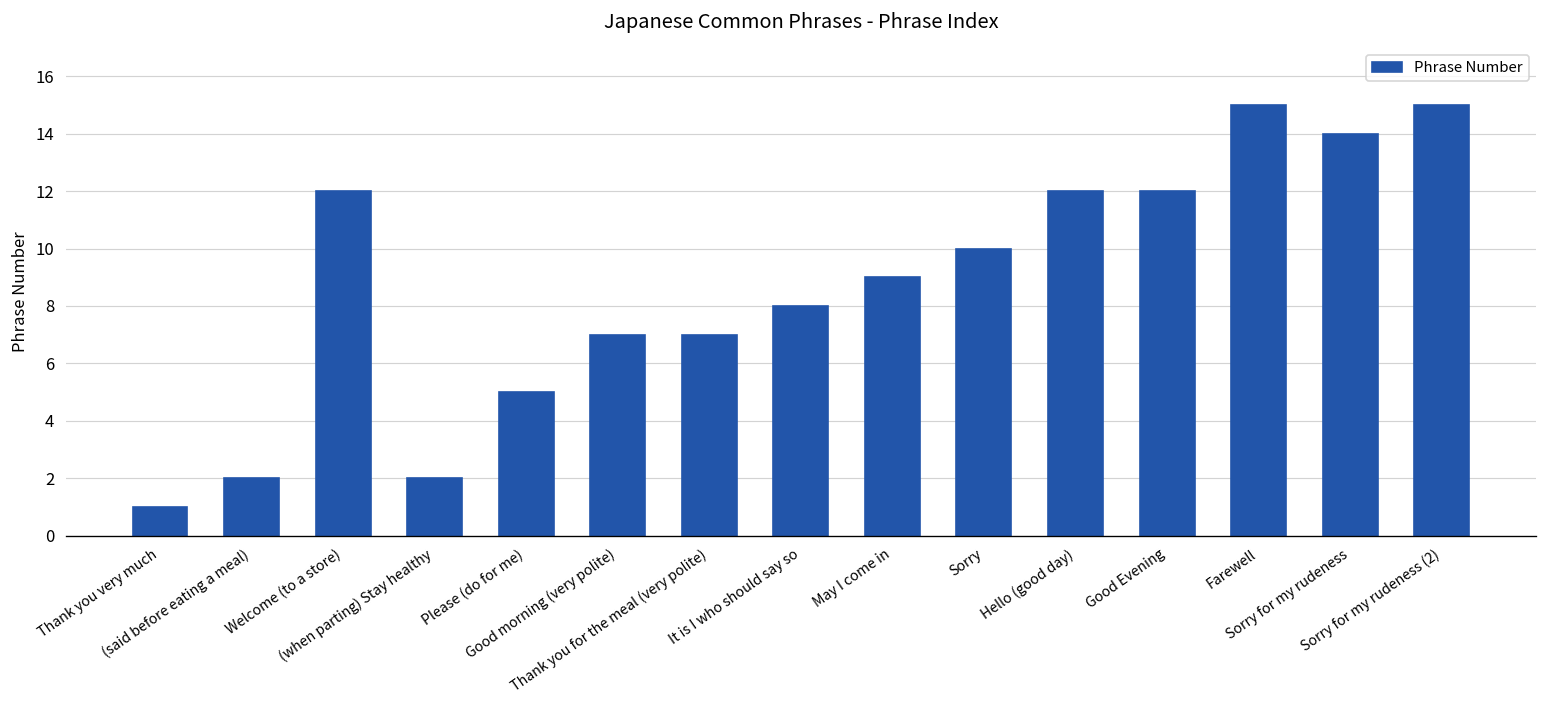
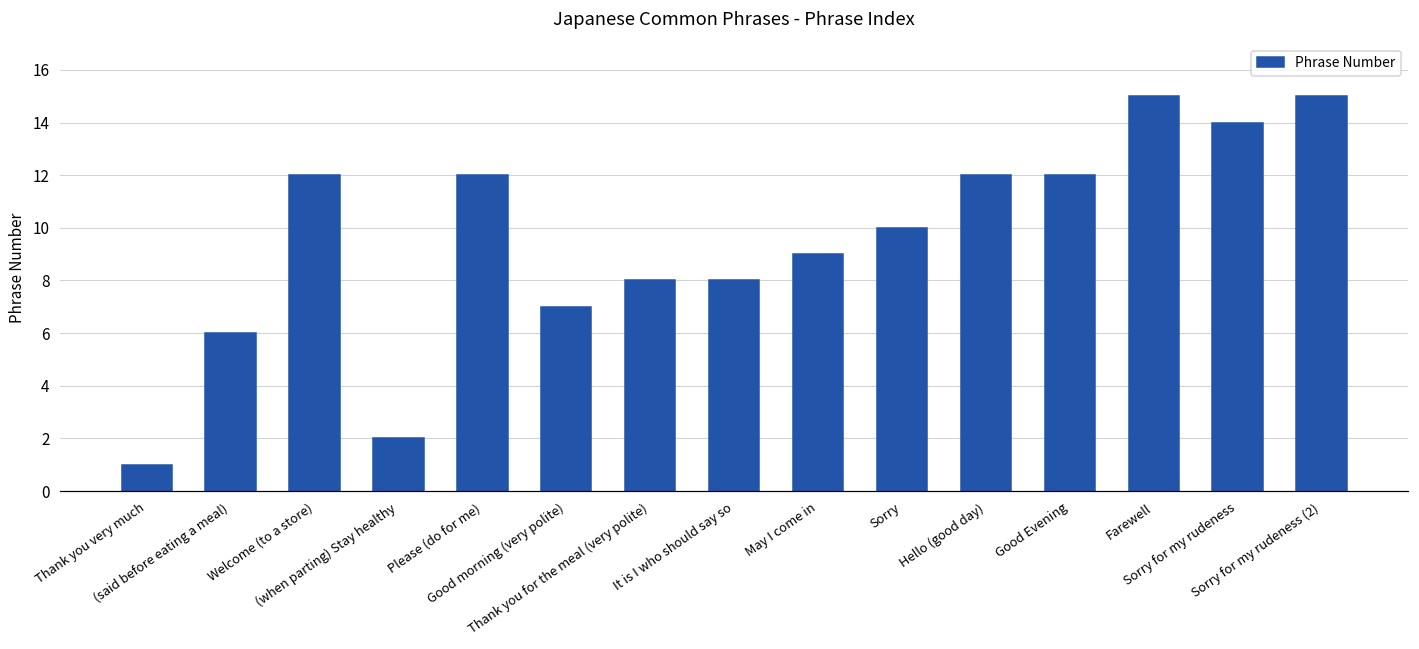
(said before eating a meal): 2 -> 6
Please (do for me): 5 -> 12
Thank you for the meal (very polite): 7 -> 8
